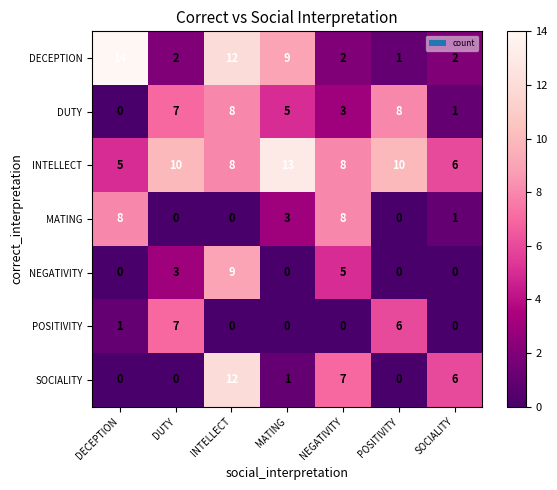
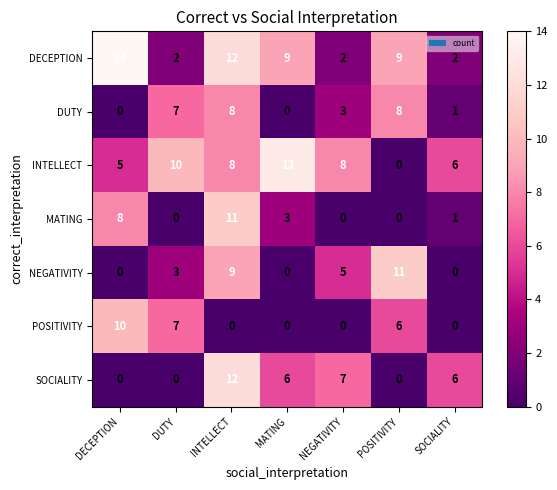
DECEPTION, POSITIVITY: 1 -> 9
DUTY, MATING: 5 -> 0
INTELLECT, POSITIVITY: 10 -> 0
MATING, INTELLECT: 0 -> 11
MATING, NEGATIVITY: 8 -> 0
NEGATIVITY, POSITIVITY: 0 -> 11
POSITIVITY, DECEPTION: 1 -> 10
SOCIALITY, MATING: 1 -> 6
